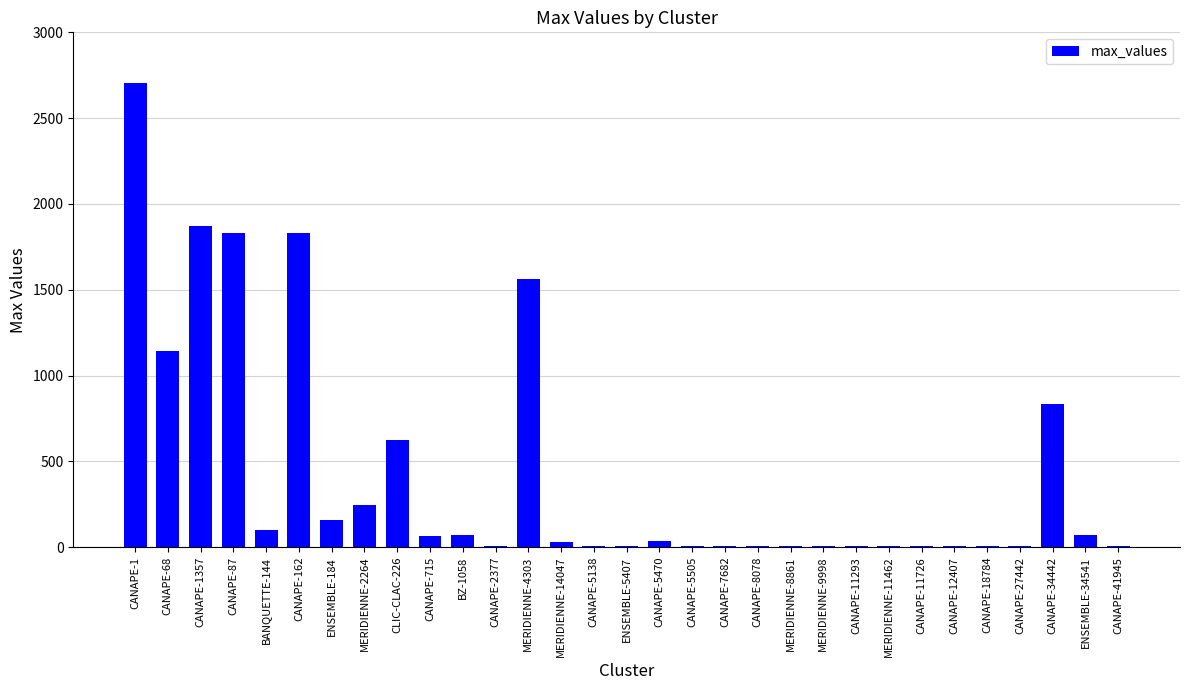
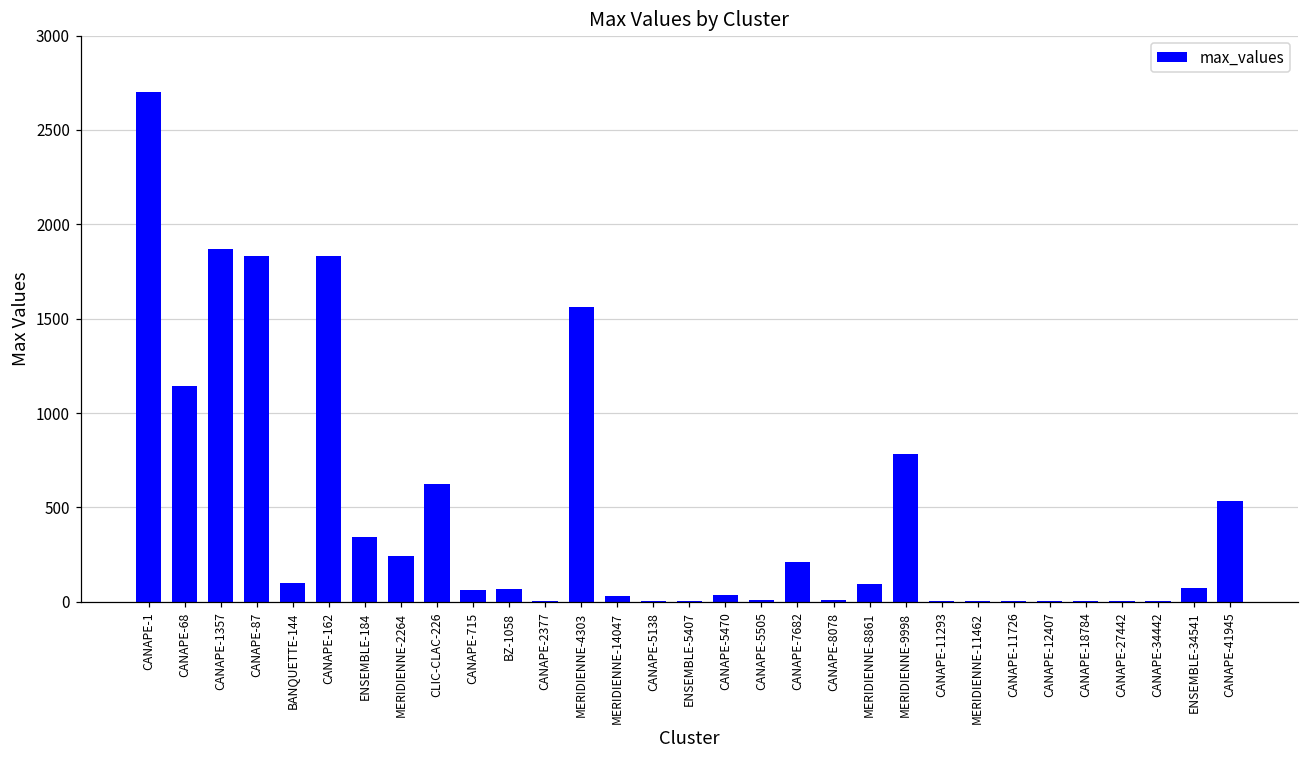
ENSEMBLE-184: 160 -> 340
CANAPE-7682: 10 -> 210
MERIDIENNE-8861: 0 -> 90
MERIDIENNE-9998: 10 -> 780
CANAPE-34442: 830 -> 10
CANAPE-41945: 0 -> 530
